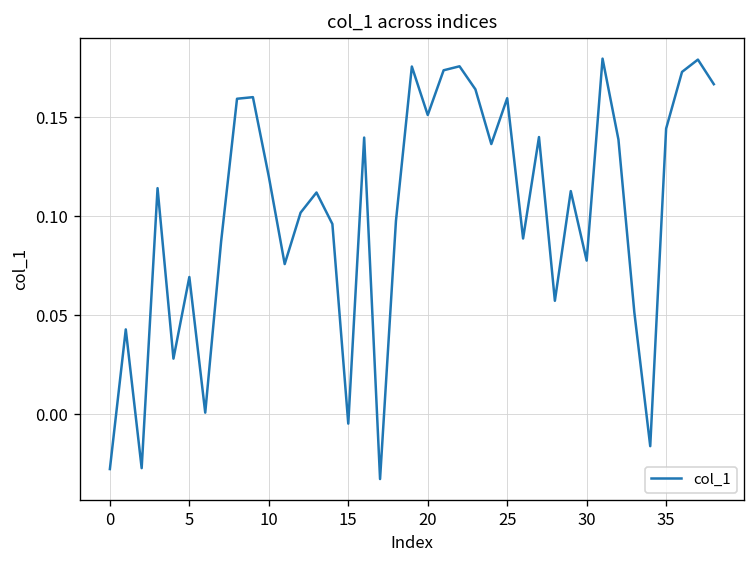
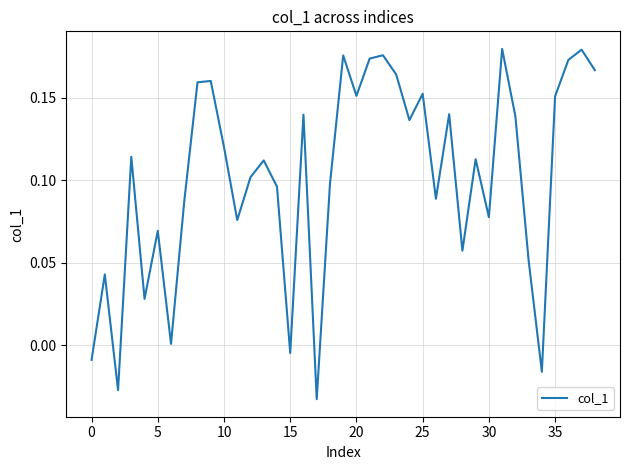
0: -0.028 -> -0.009
25: 0.160 -> 0.152
35: 0.144 -> 0.151
